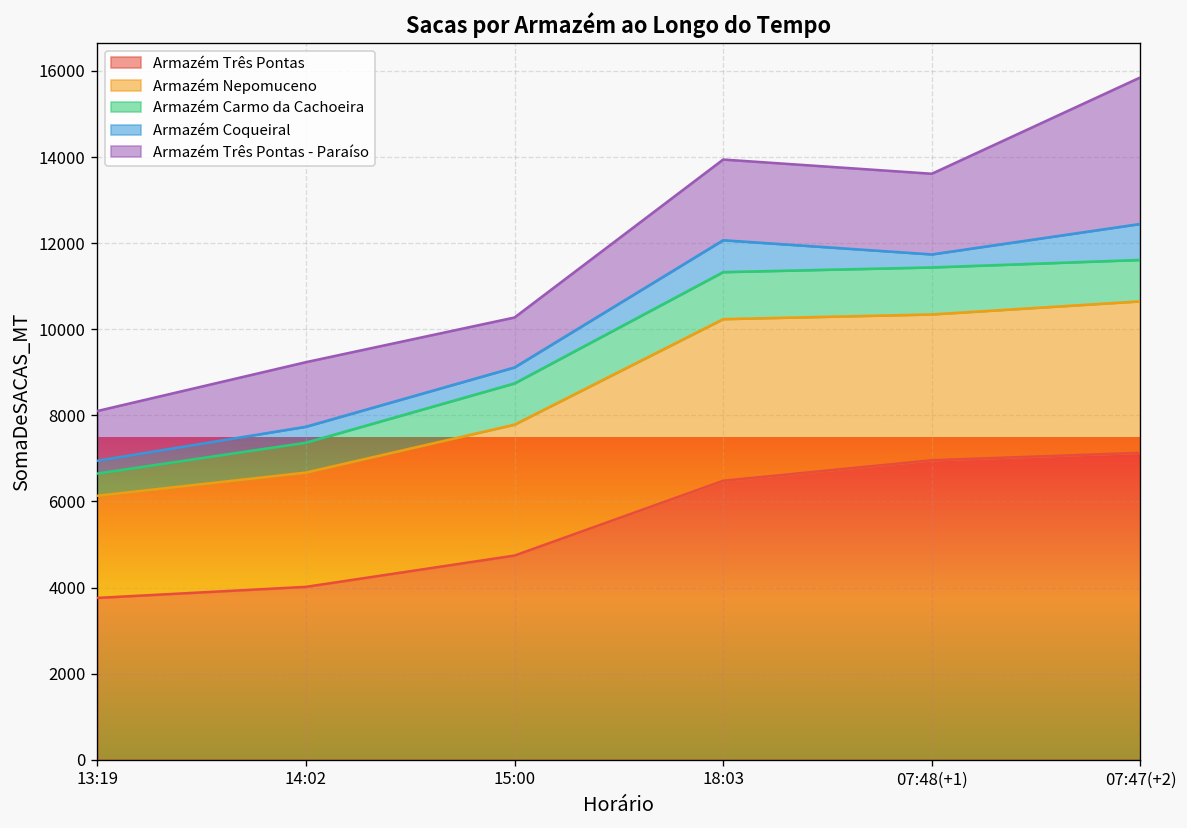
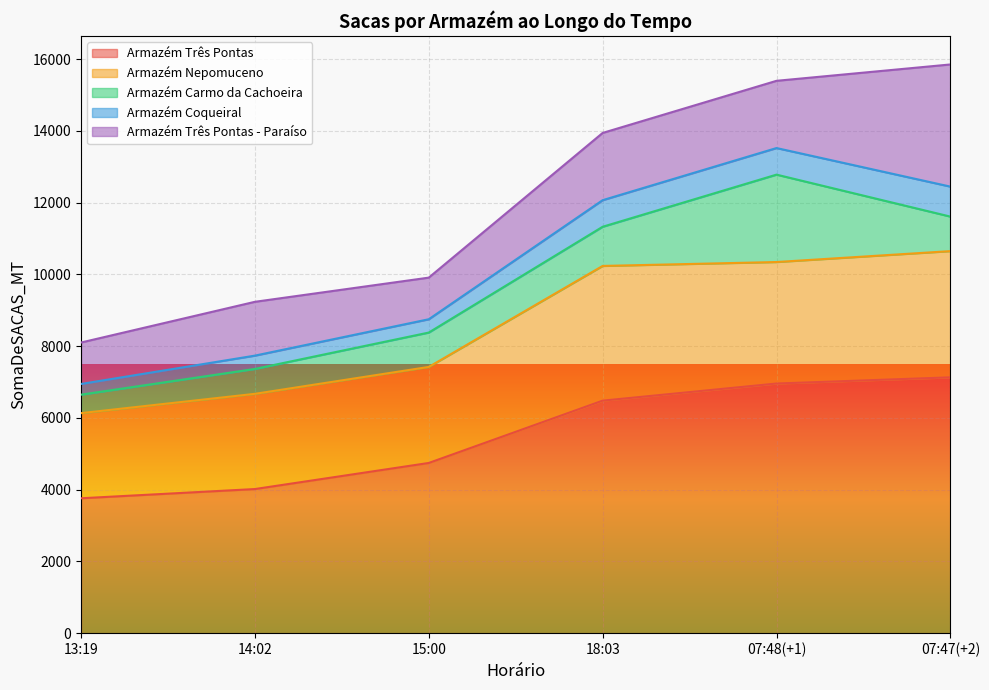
Armazém Nepomuceno, 15:00: 3000 -> 2700
Armazém Carmo da Cachoeira, 07:48(+1): 1100 -> 2400
Armazém Coqueiral, 07:48(+1): 300 -> 700
